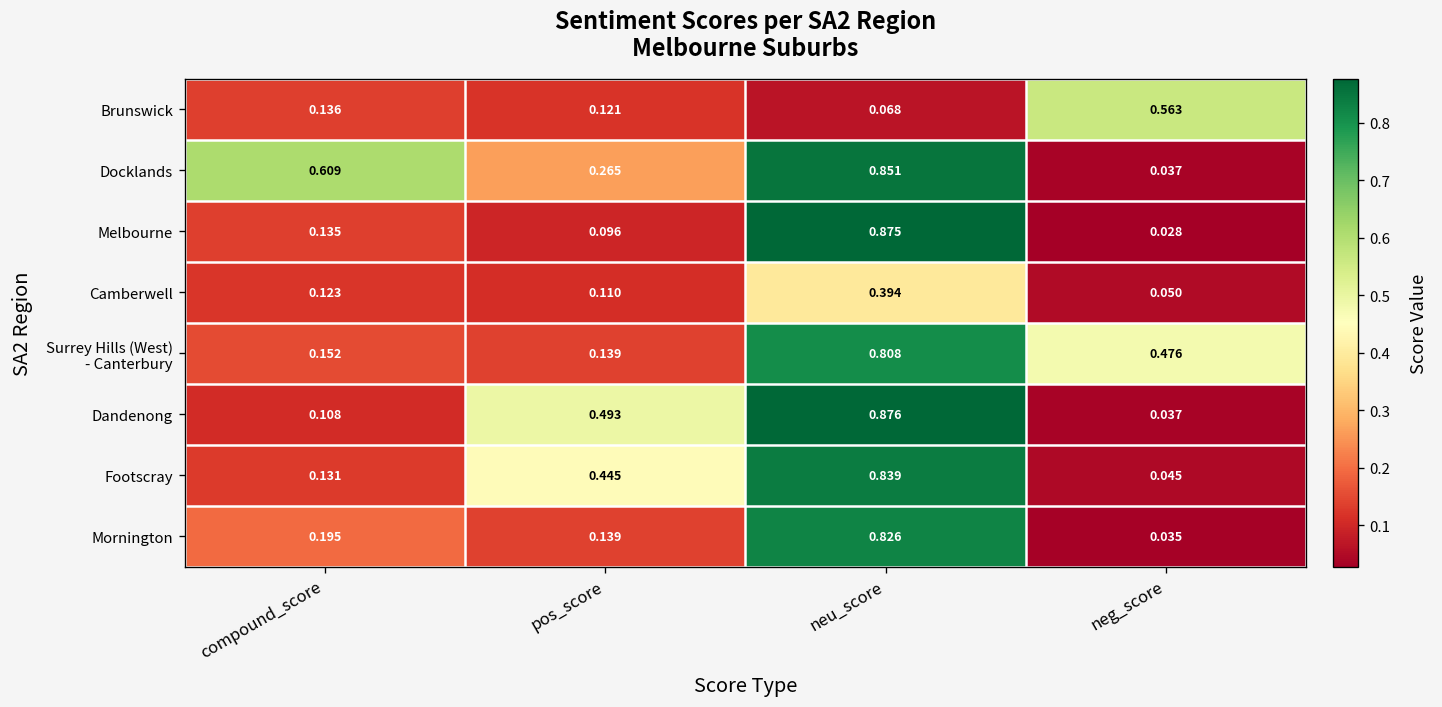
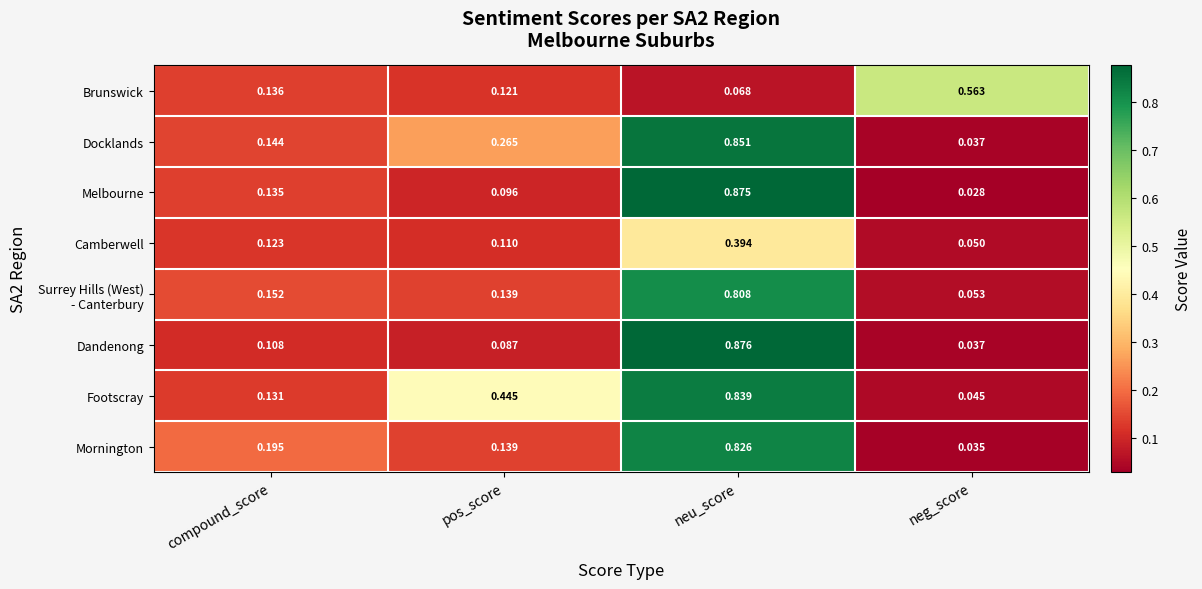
Docklands, compound_score: 0.609 -> 0.144
Surrey Hills (West) - Canterbury, neg_score: 0.476 -> 0.053
Dandenong, pos_score: 0.493 -> 0.087
